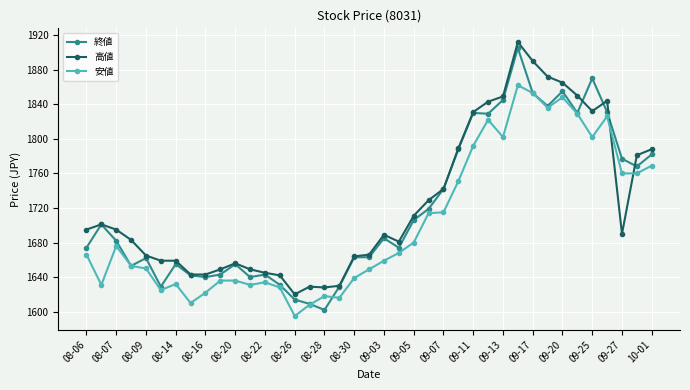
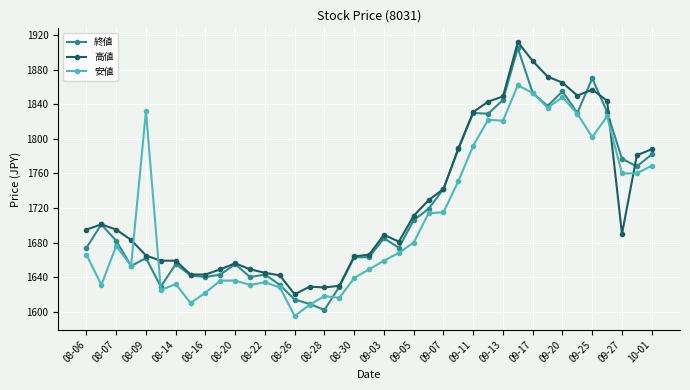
安値, 08-09: 1650 -> 1830
安値, 09-13: 1800 -> 1820
高値, 09-25: 1830 -> 1860
